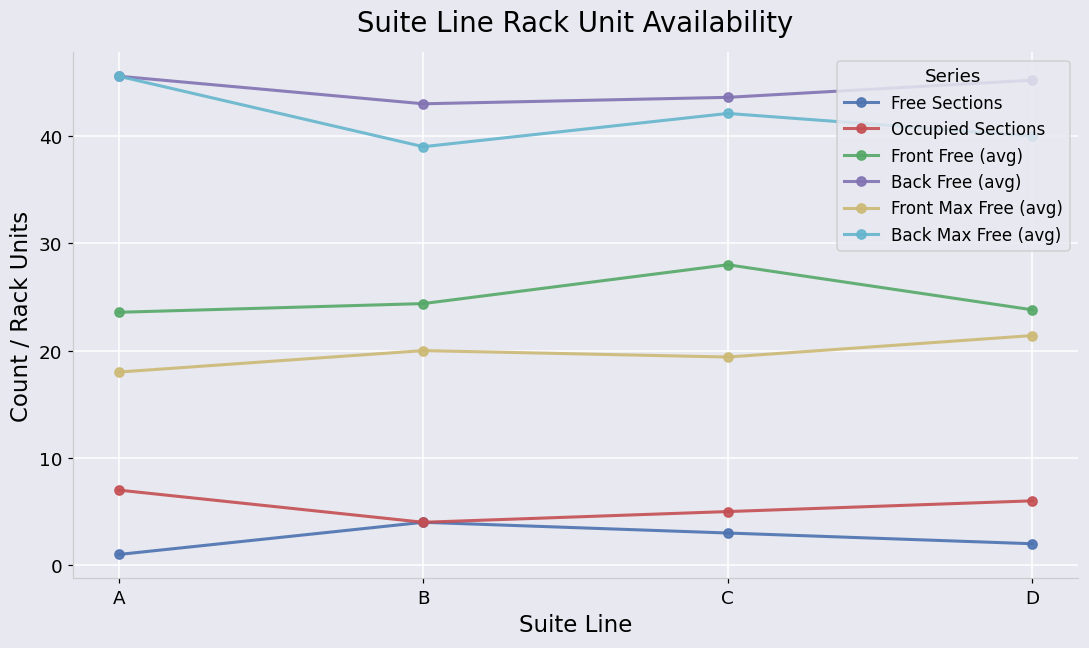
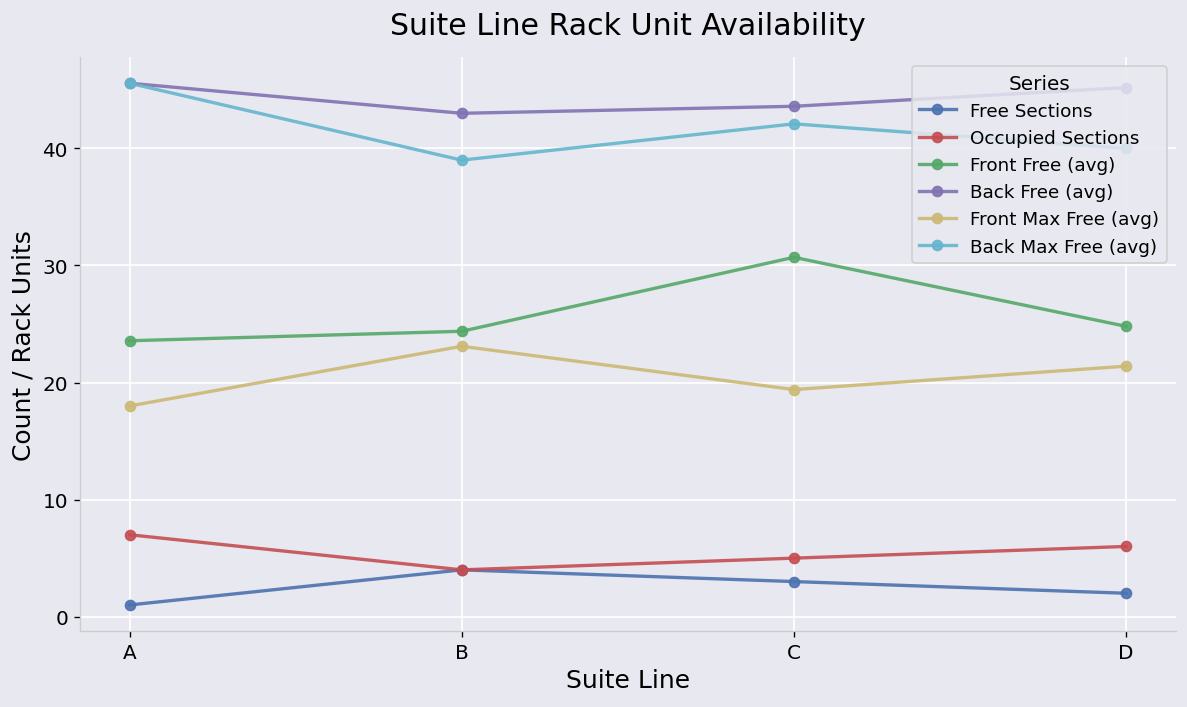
Front Max Free (avg), B: 20 -> 23
Front Free (avg), C: 28 -> 31
Front Free (avg), D: 24 -> 25
